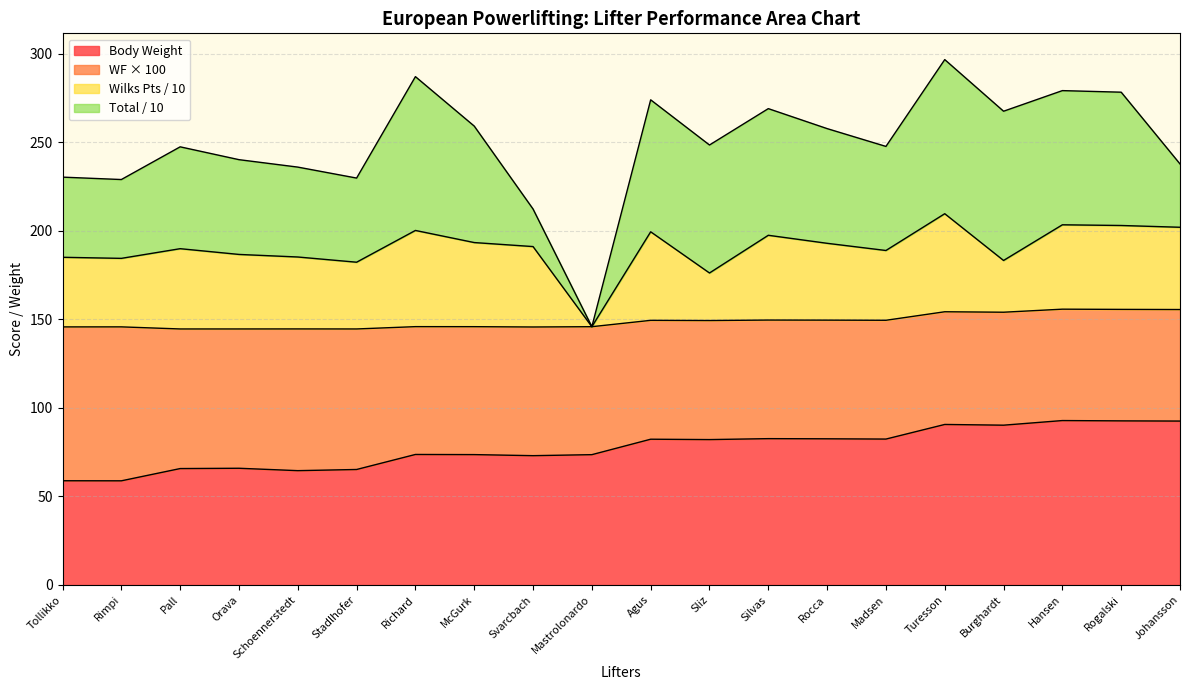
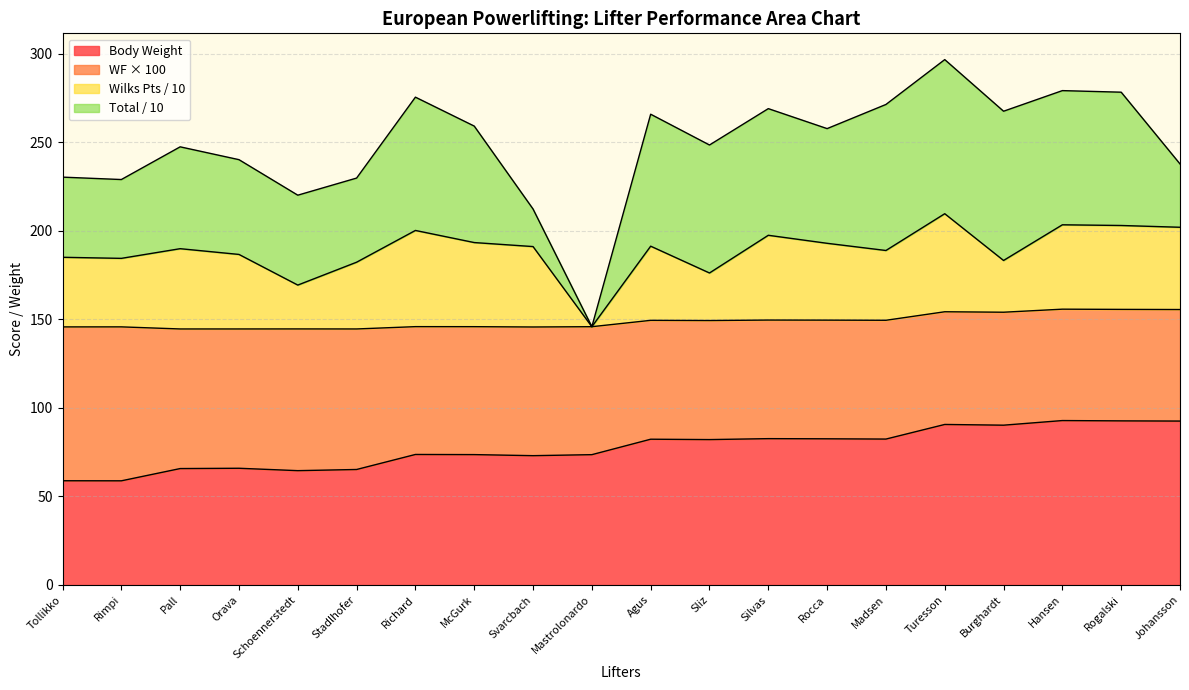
Wilks Pts / 10, Schoennerstedt: 41 -> 25
Total / 10, Richard: 87 -> 75
Wilks Pts / 10, Agus: 50 -> 42
Total / 10, Madsen: 59 -> 82
